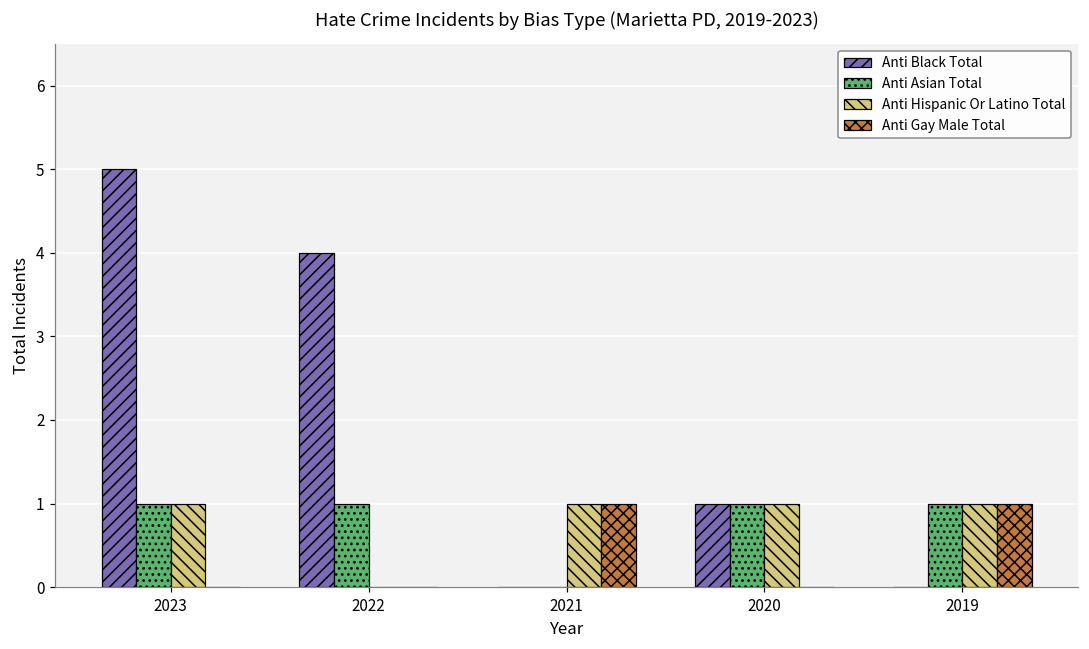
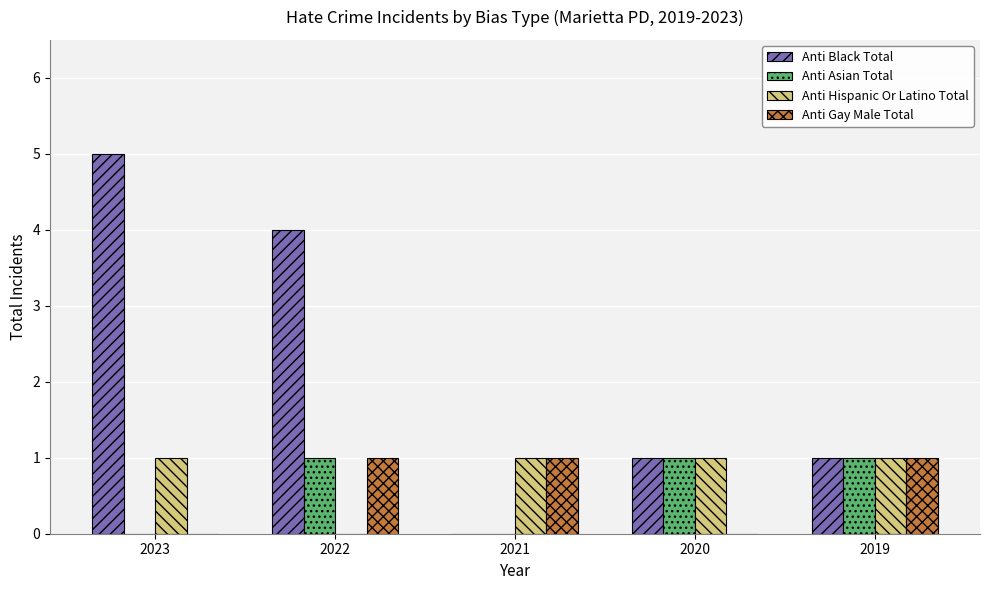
Anti Asian Total, 2023: 1 -> 0
Anti Gay Male Total, 2022: 0 -> 1
Anti Black Total, 2019: 0 -> 1
